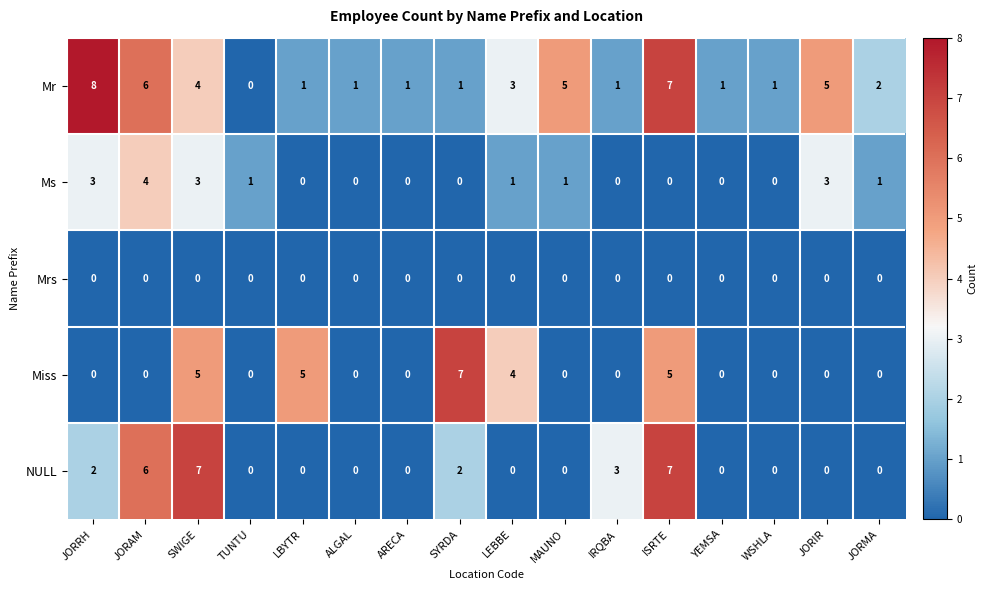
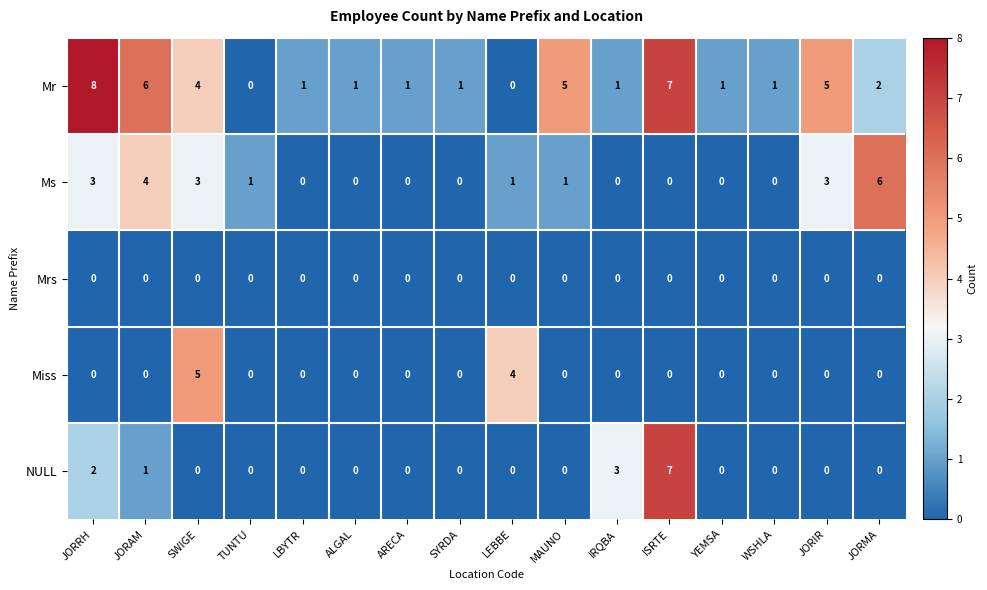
Mr, LEBBE: 3 -> 0
Ms, JORMA: 1 -> 6
Miss, LBYTR: 5 -> 0
Miss, SYRDA: 7 -> 0
Miss, ISRTE: 5 -> 0
NULL, JORAM: 6 -> 1
NULL, SWIGE: 7 -> 0
NULL, SYRDA: 2 -> 0
